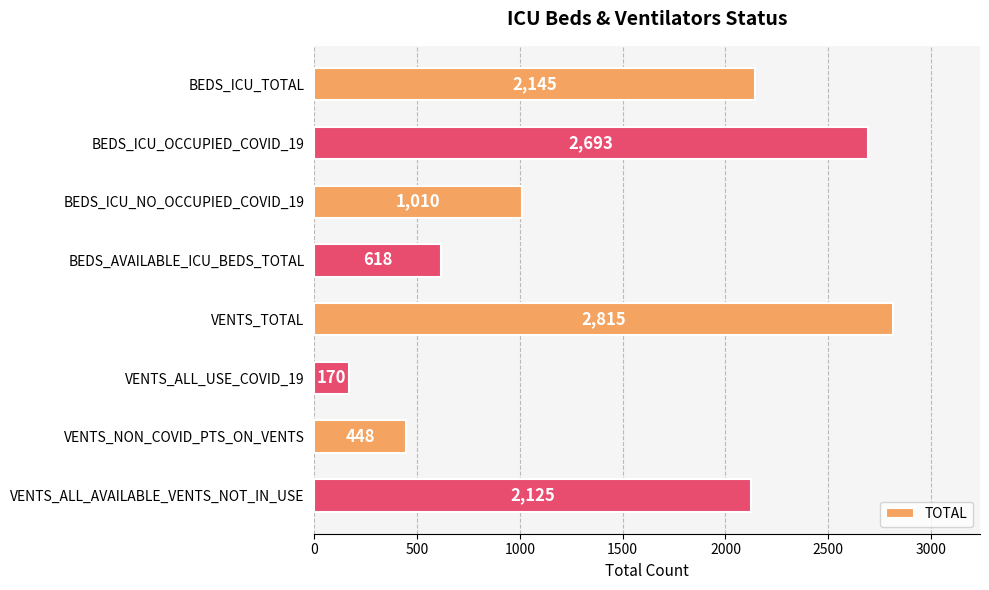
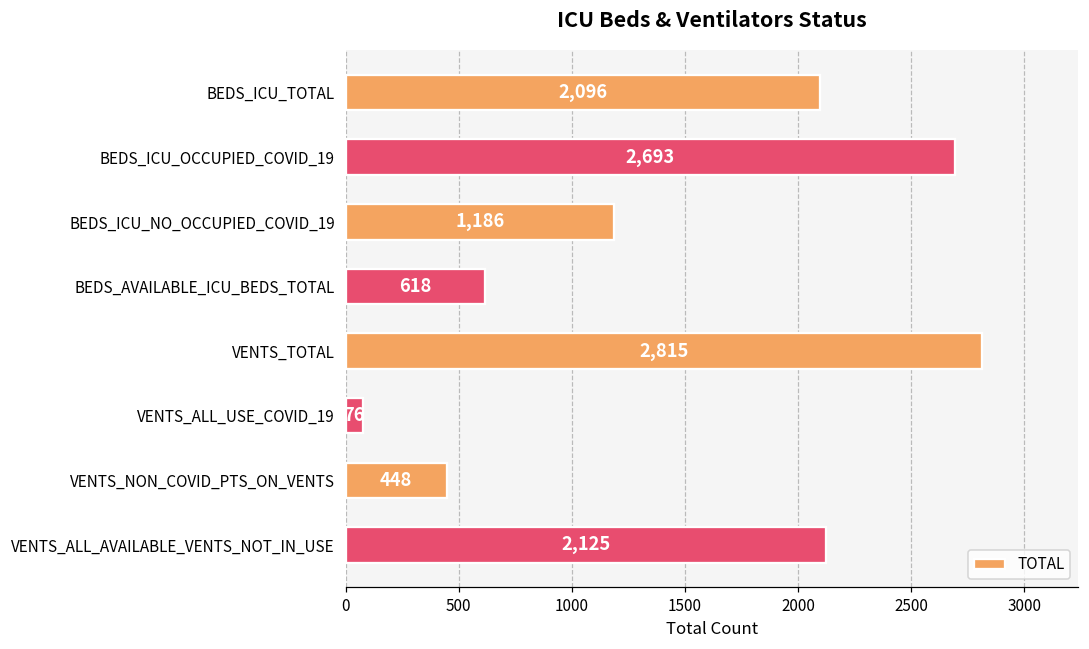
BEDS_ICU_TOTAL: 2,145 -> 2,096
BEDS_ICU_NO_OCCUPIED_COVID_19: 1,010 -> 1,186
VENTS_ALL_USE_COVID_19: 170 -> 76
